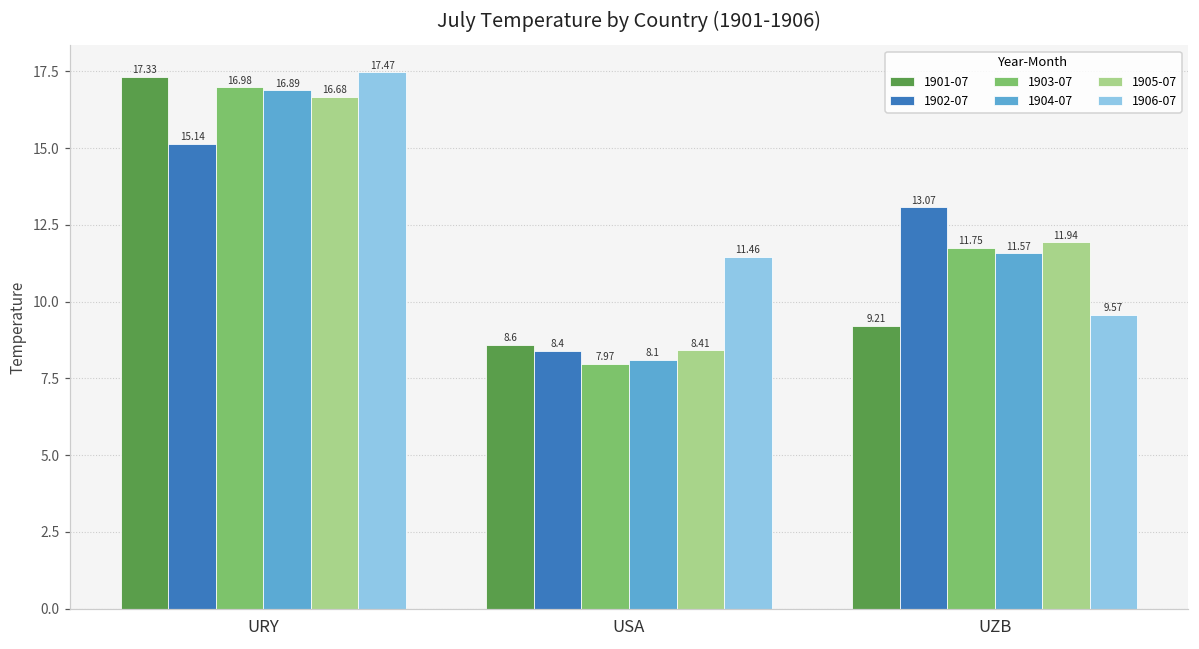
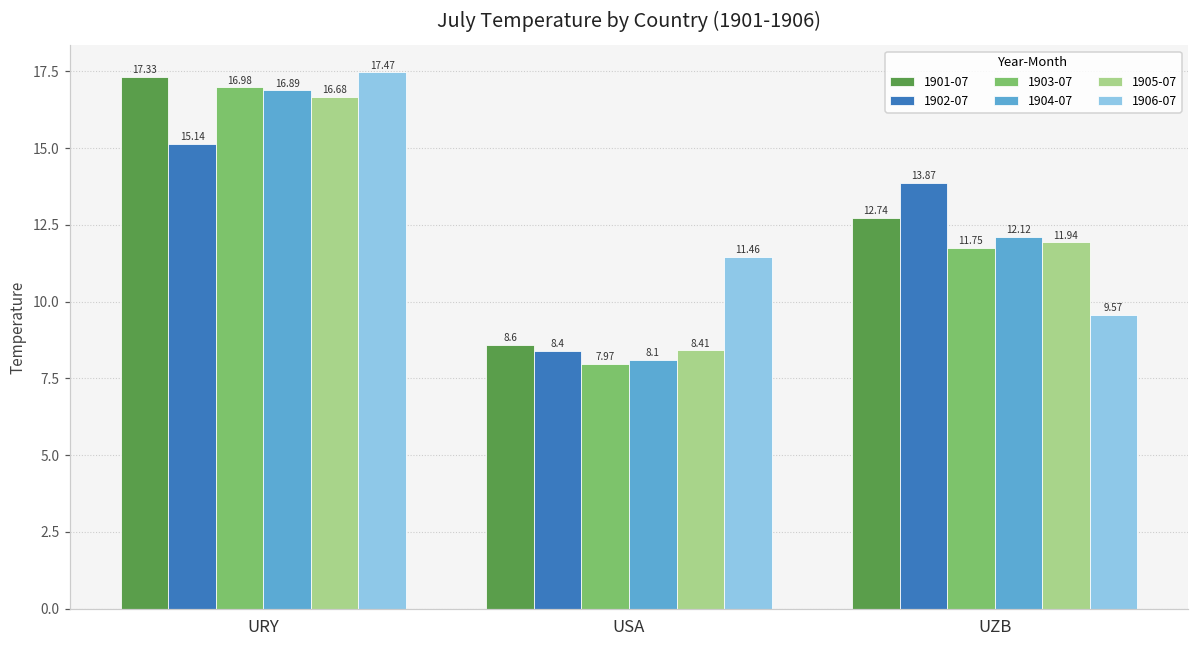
1901-07, UZB: 9.21 -> 12.74
1902-07, UZB: 13.07 -> 13.87
1904-07, UZB: 11.57 -> 12.12
